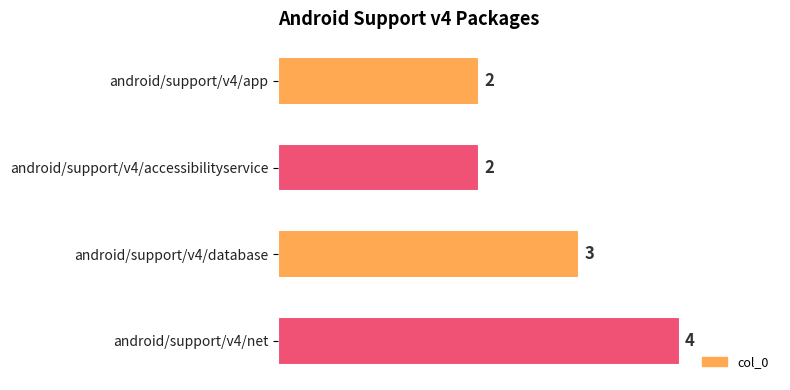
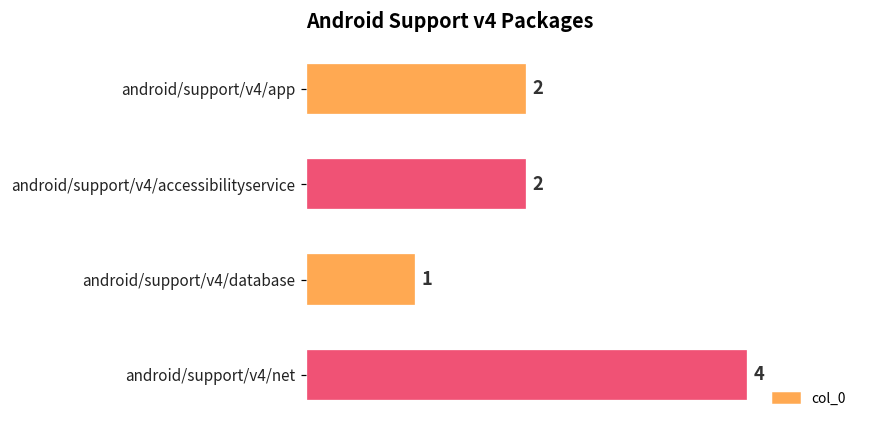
android/support/v4/database: 3 -> 1
